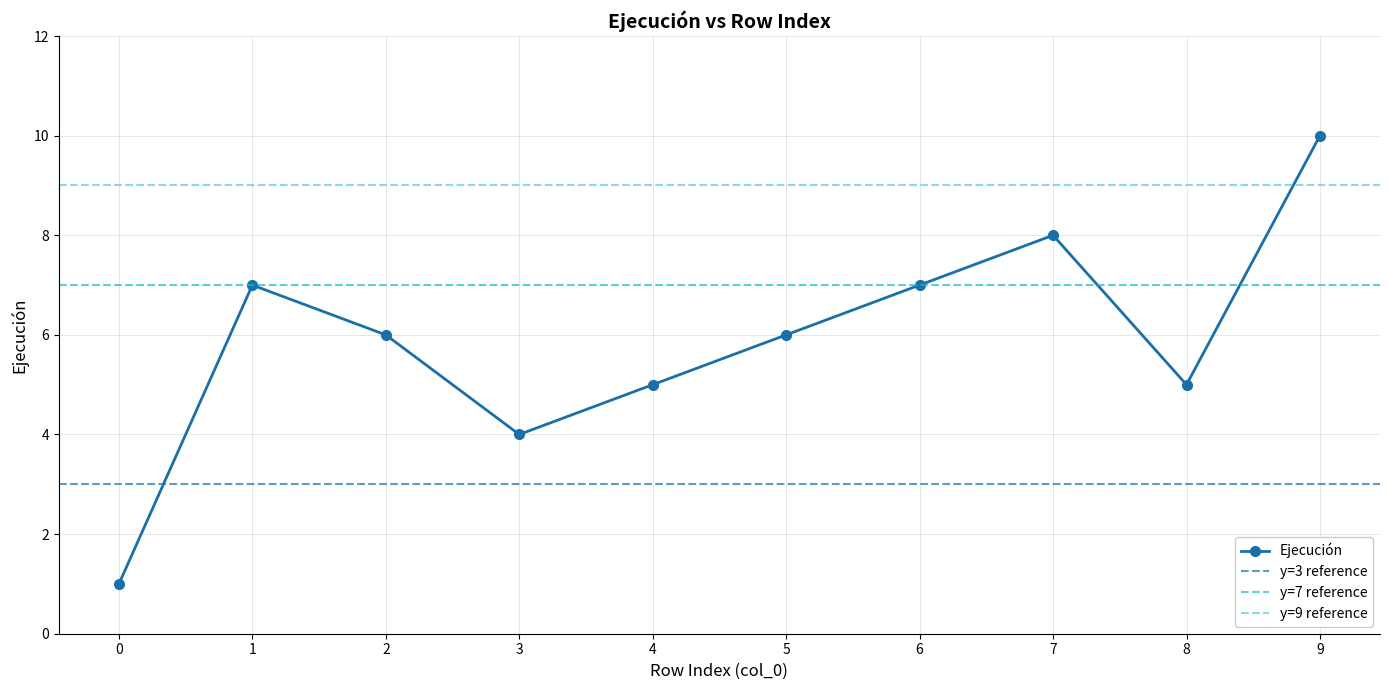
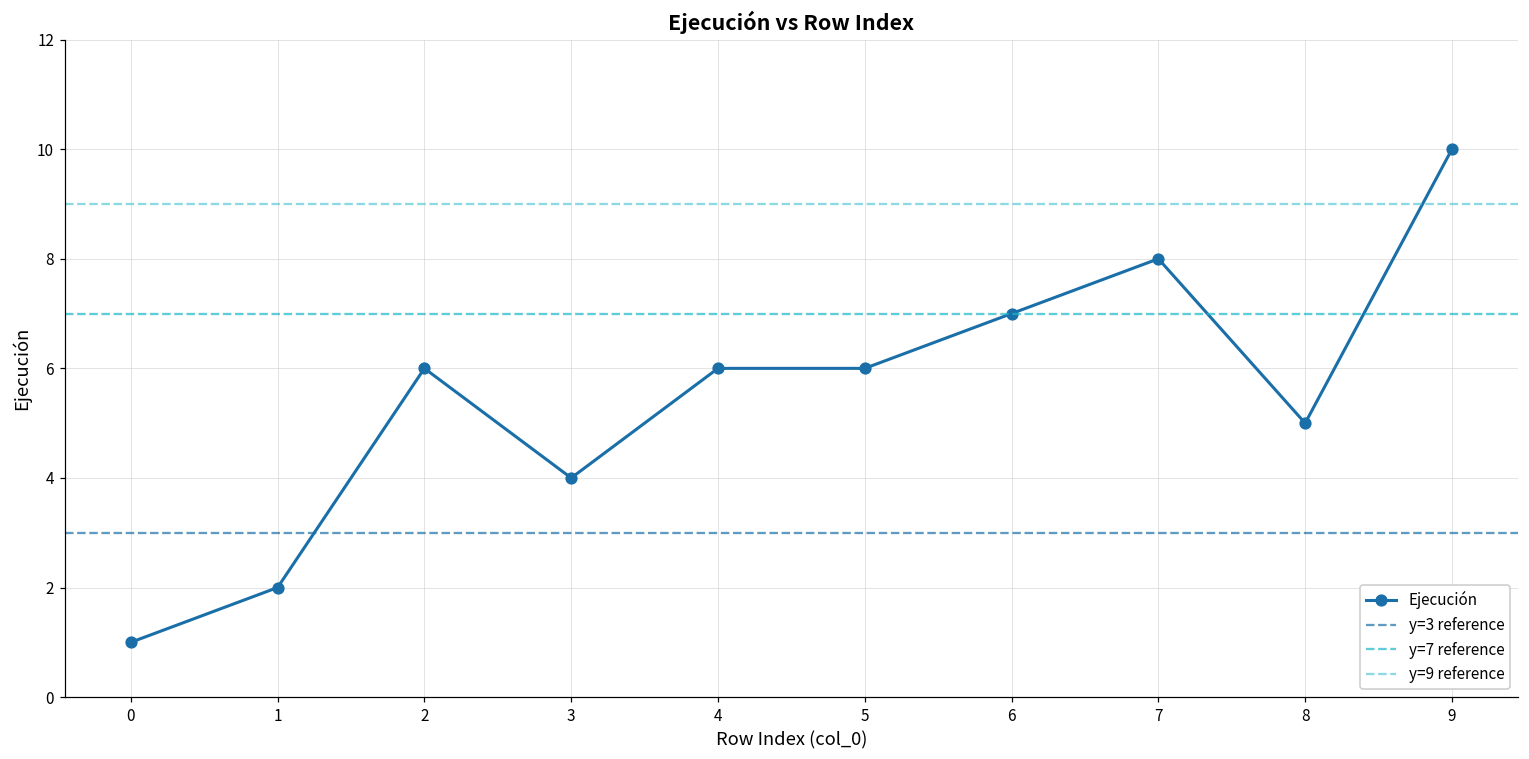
1: 7 -> 2
4: 5 -> 6
